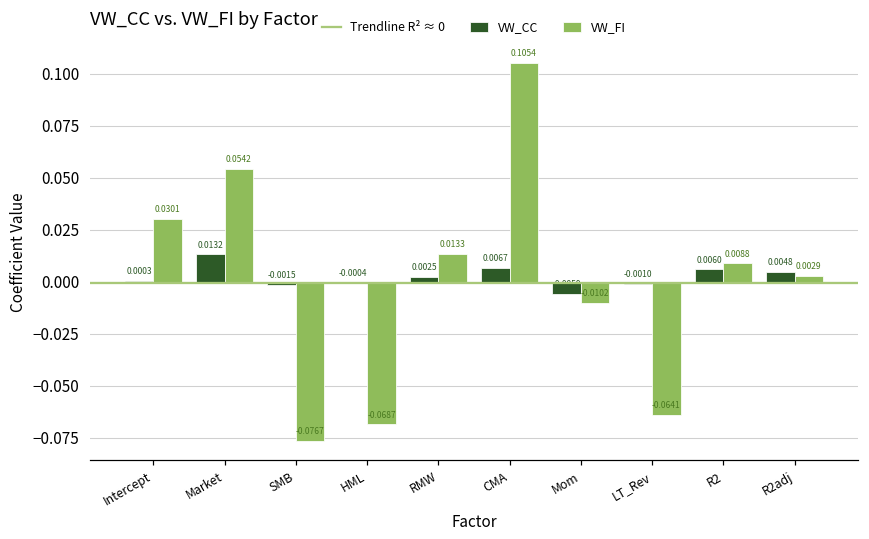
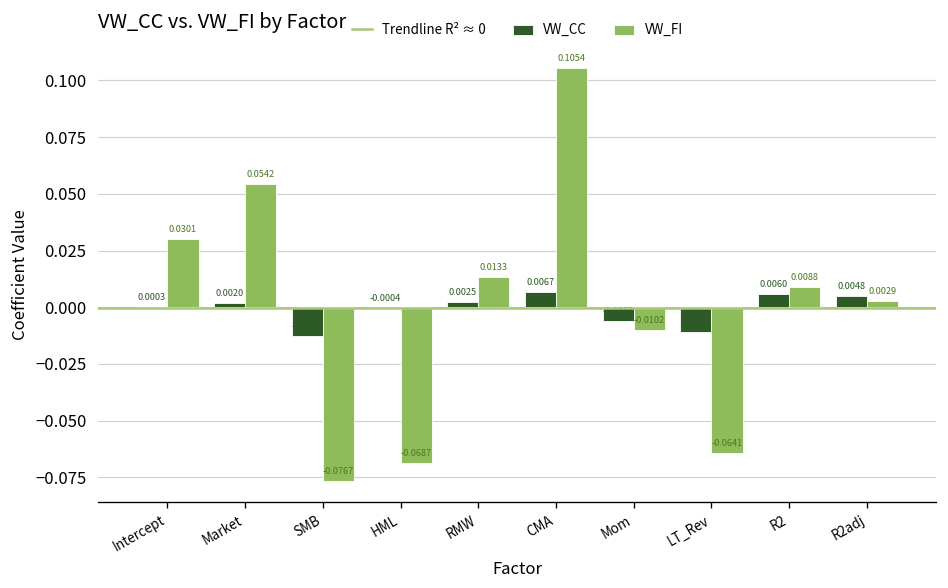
VW_CC, Market: 0.0132 -> 0.0020
VW_CC, SMB: -0.002 -> -0.013
VW_CC, LT_Rev: -0.001 -> -0.011
